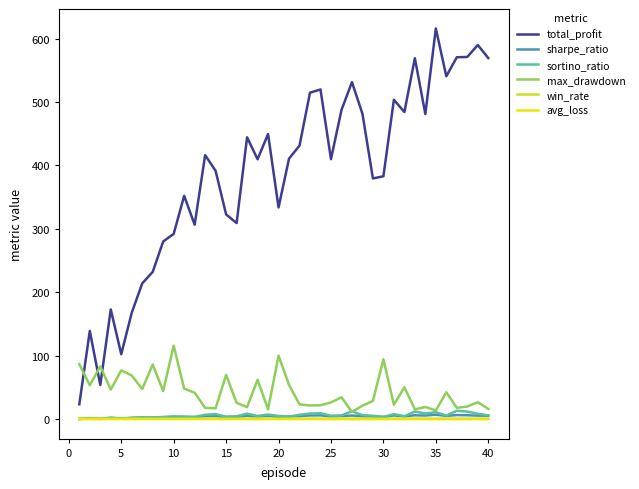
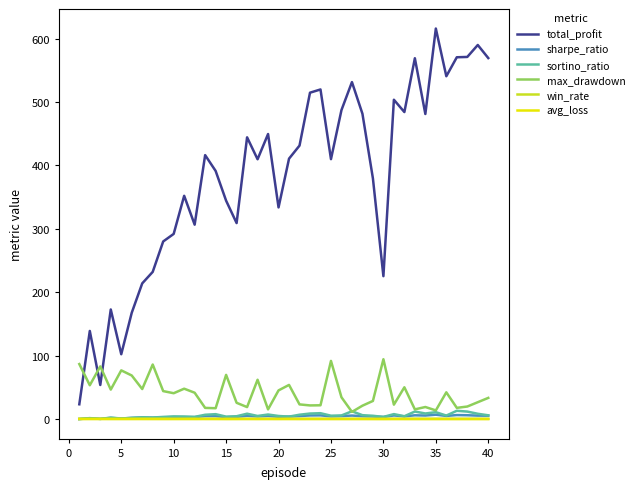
max_drawdown, 10: 120 -> 40
total_profit, 15: 320 -> 340
max_drawdown, 20: 100 -> 50
max_drawdown, 25: 30 -> 90
total_profit, 30: 380 -> 230
max_drawdown, 40: 20 -> 30
